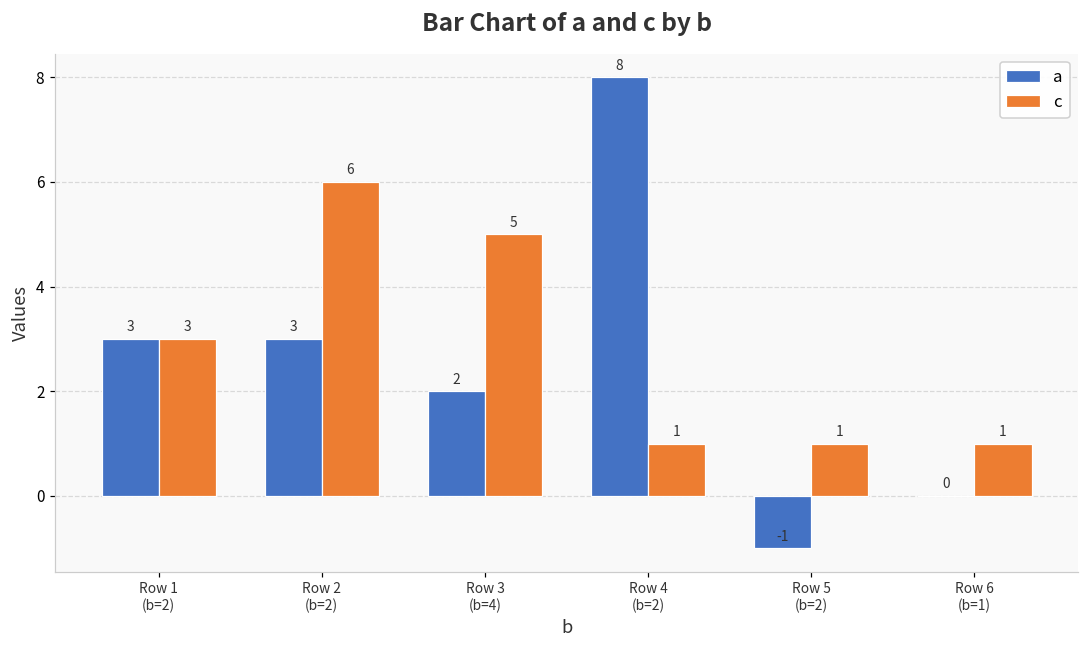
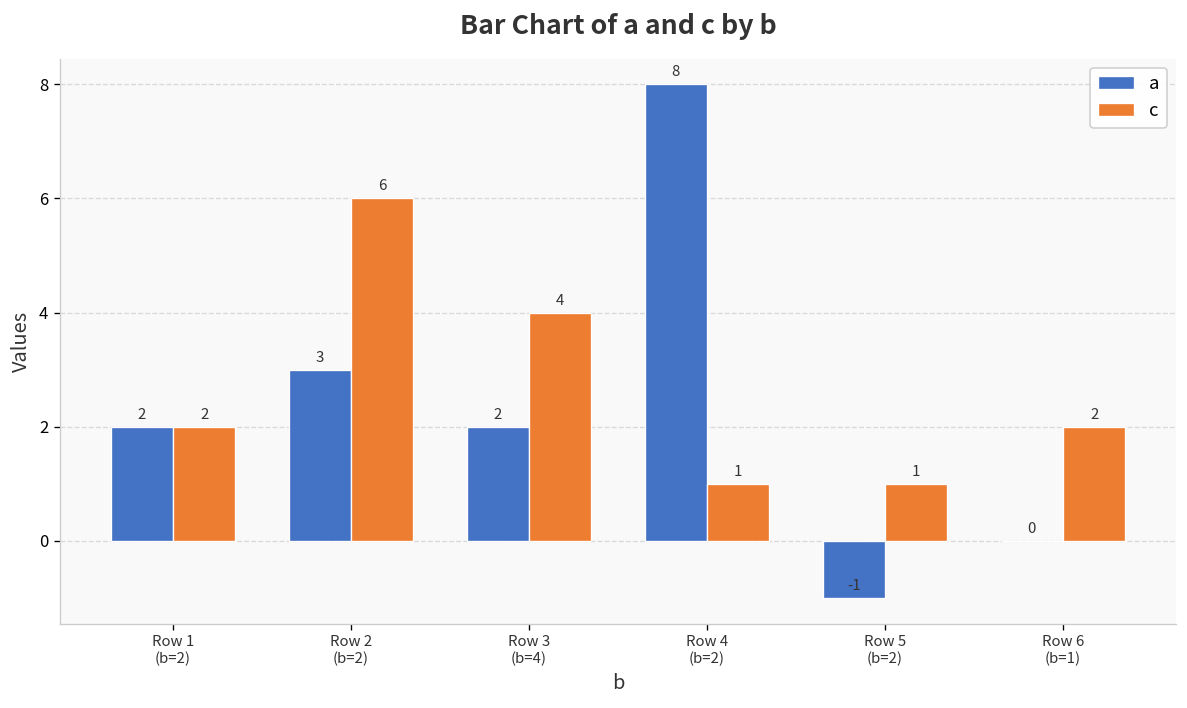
a, Row 1 (b=2): 3 -> 2
c, Row 1 (b=2): 3 -> 2
c, Row 3 (b=4): 5 -> 4
c, Row 6 (b=1): 1 -> 2
